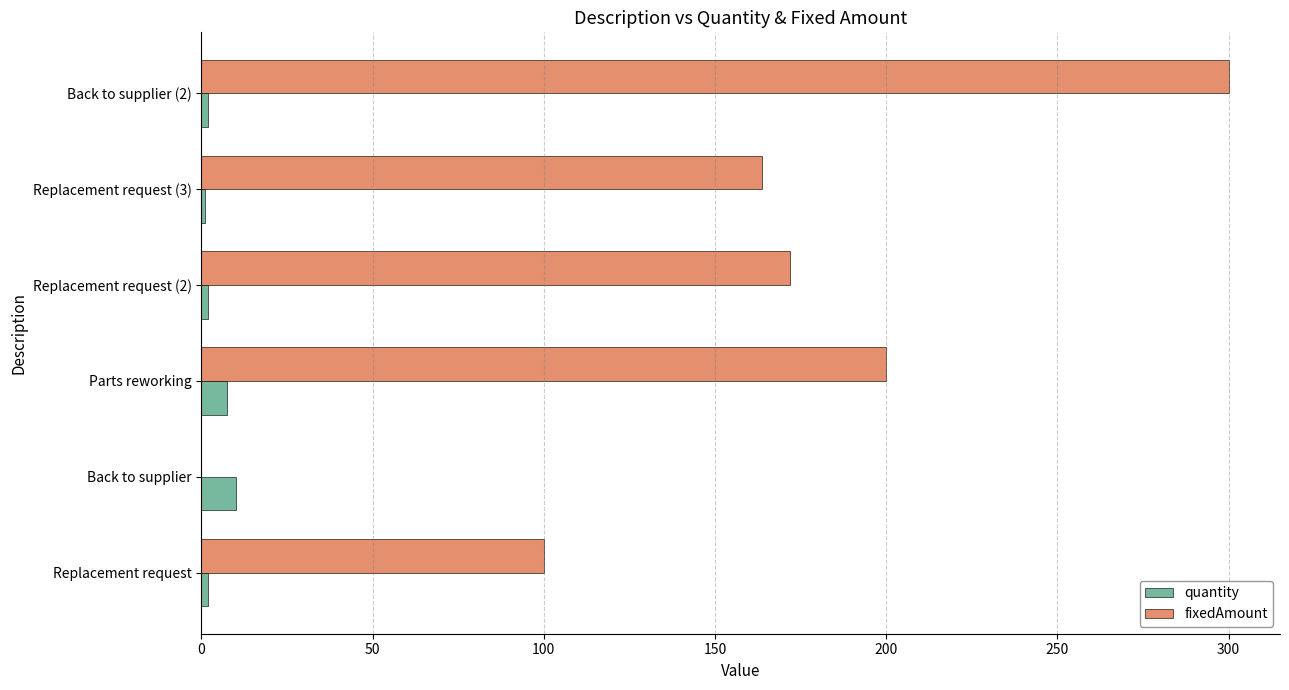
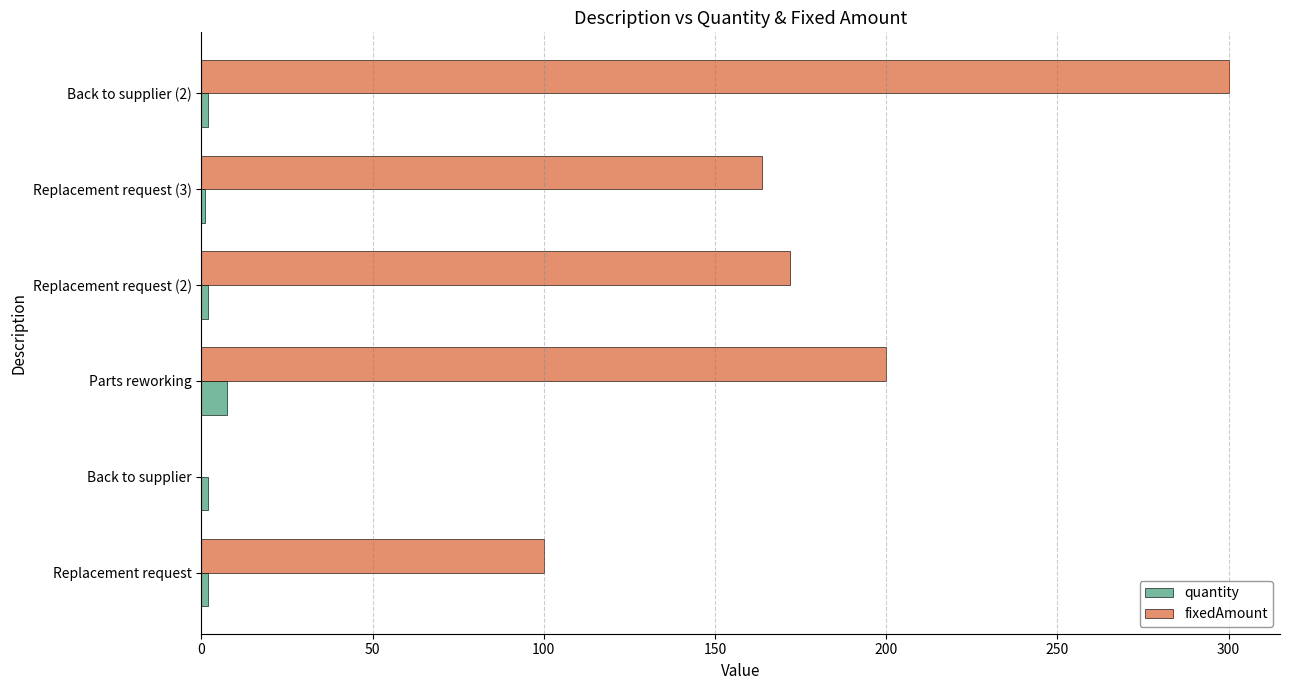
quantity, Back to supplier: 10 -> 2
